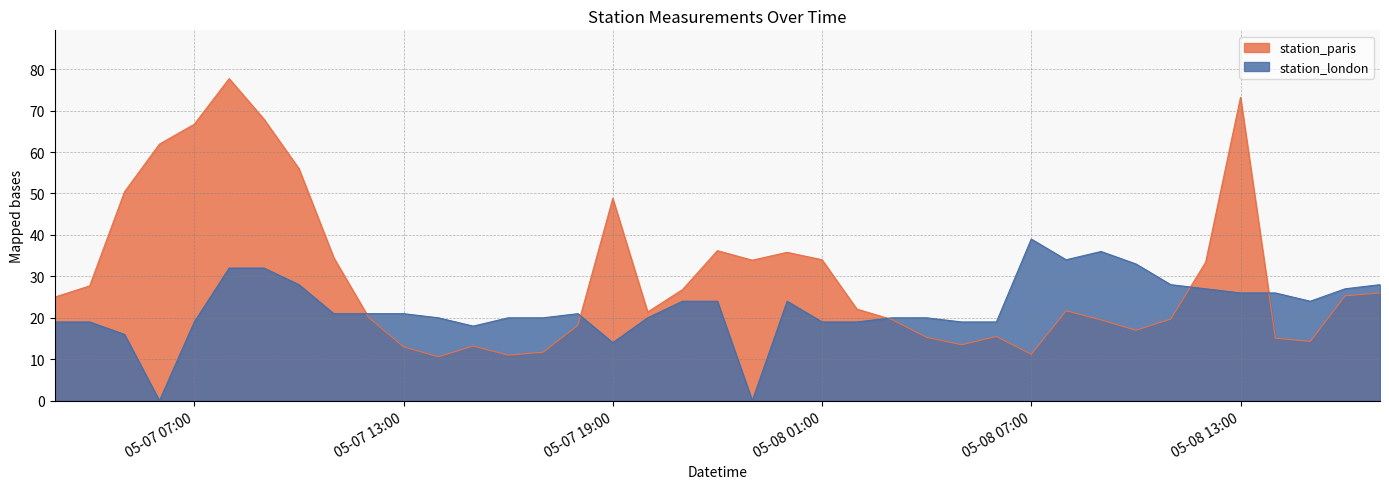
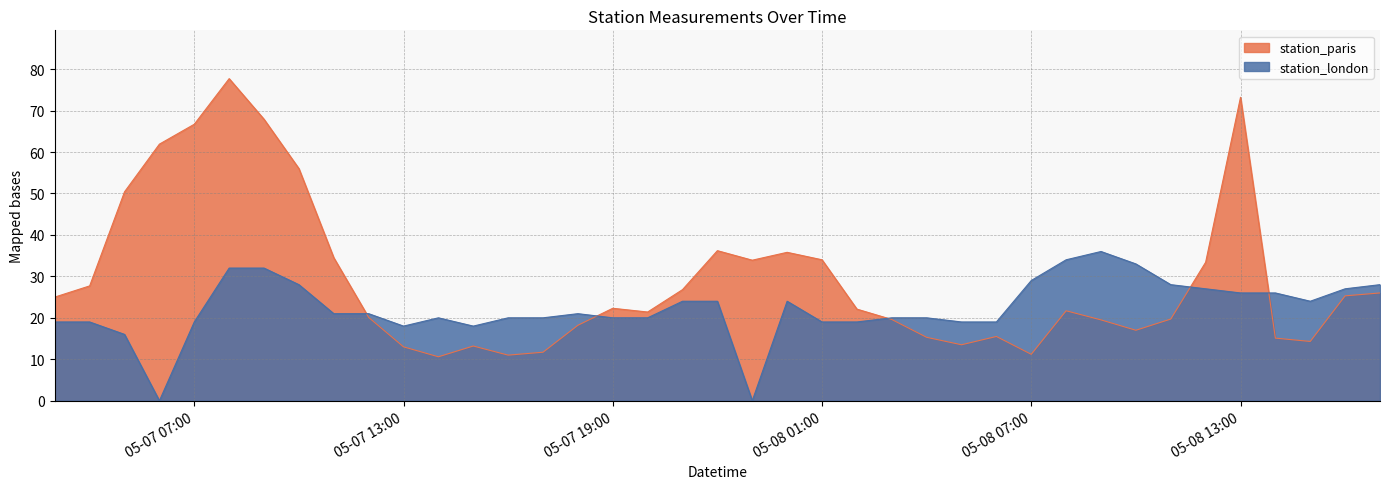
station_london, 05-07 13:00: 21 -> 18
station_paris, 05-07 19:00: 49 -> 22
station_london, 05-07 19:00: 14 -> 20
station_london, 05-08 07:00: 39 -> 29
